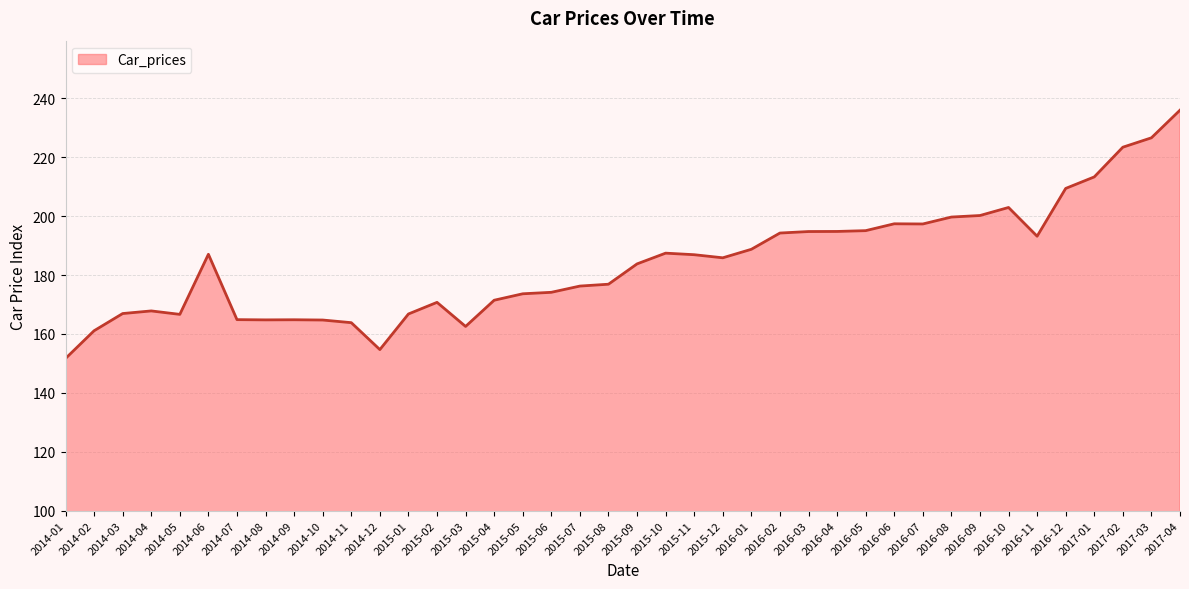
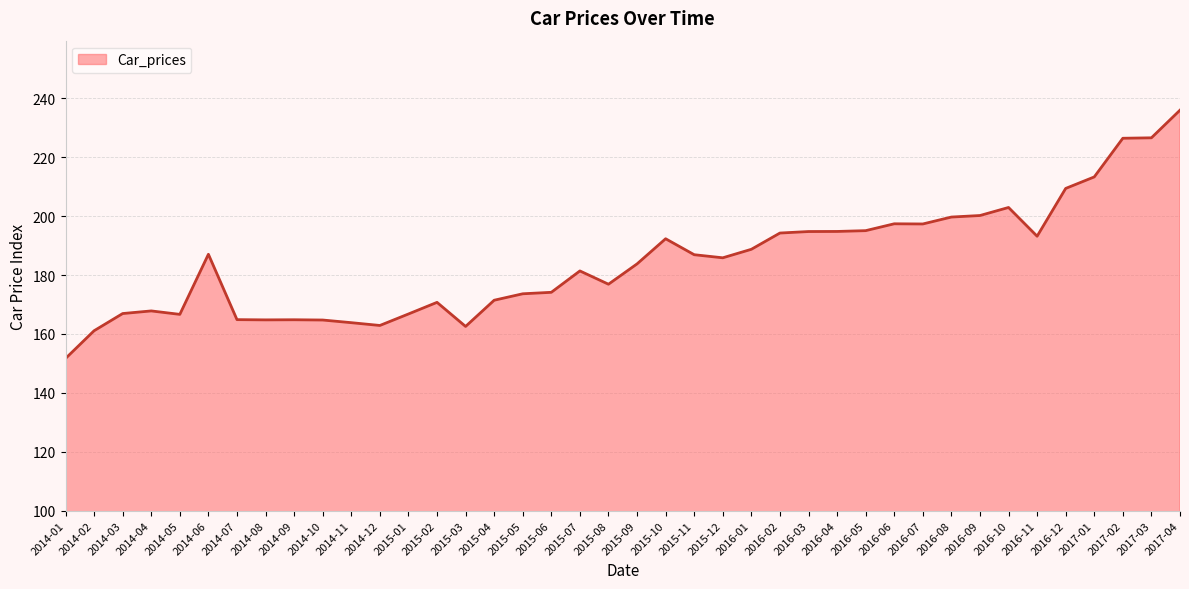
2014-12: 155 -> 163
2015-07: 176 -> 181
2015-10: 187 -> 192
2017-02: 223 -> 226
